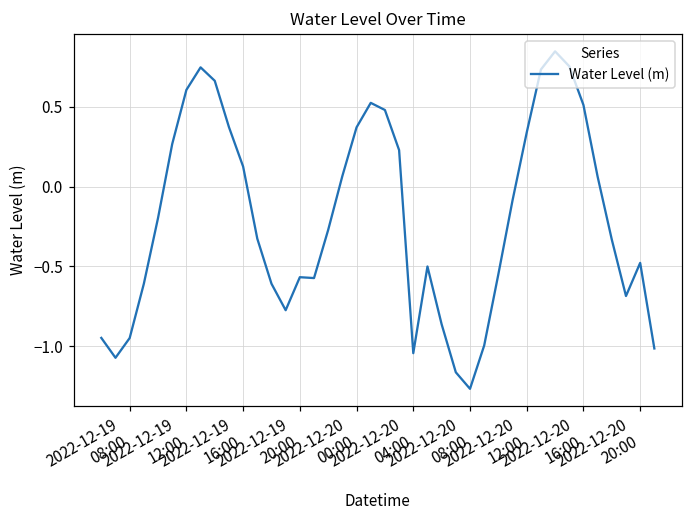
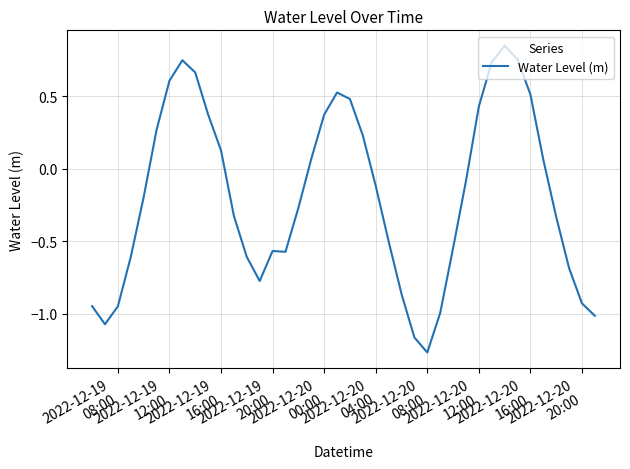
2022-12-20 04:00: -1.04 -> -0.12
2022-12-20 12:00: 0.34 -> 0.43
2022-12-20 20:00: -0.48 -> -0.93
